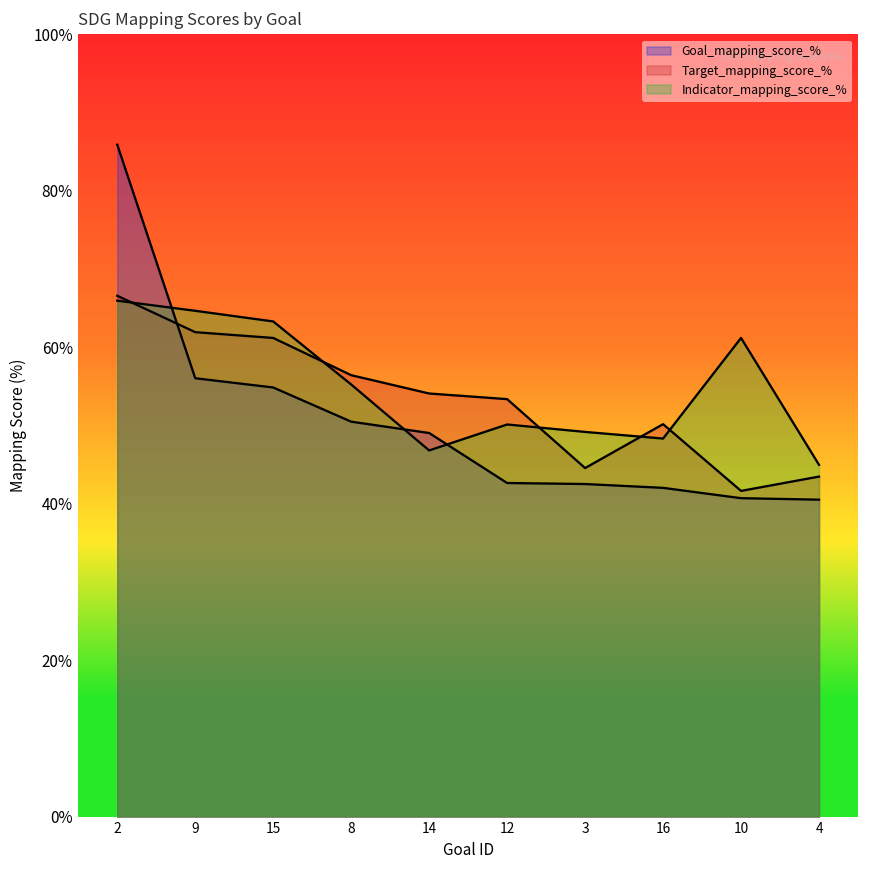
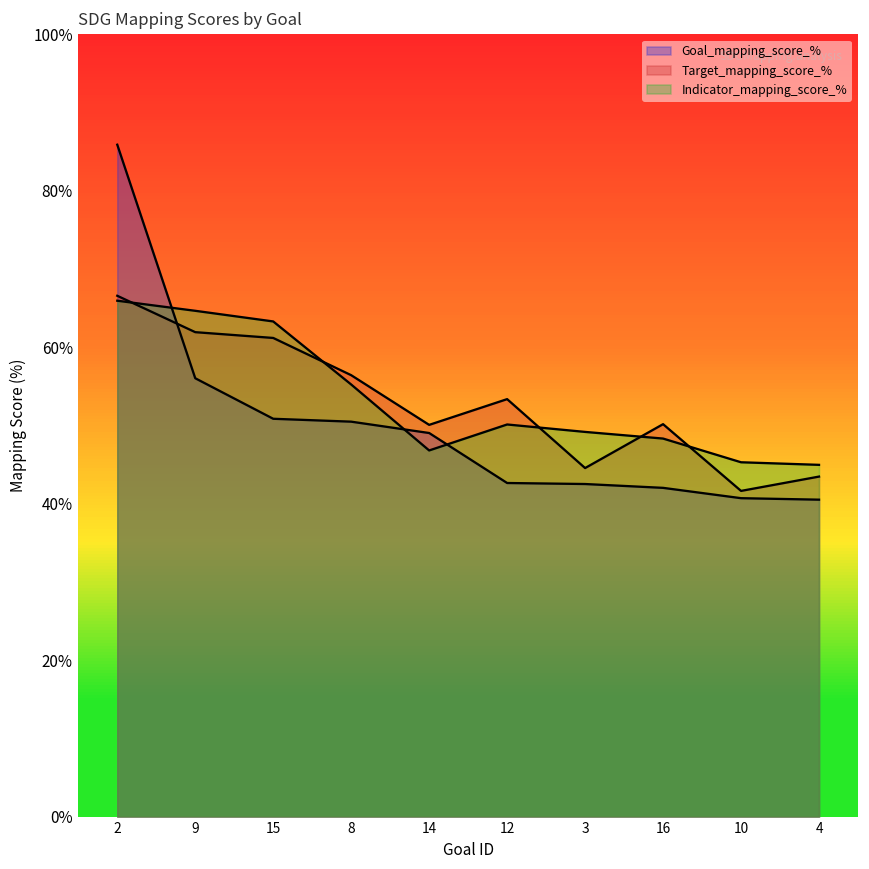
Goal_mapping_score_%, 15: 55% -> 51%
Target_mapping_score_%, 14: 54% -> 50%
Indicator_mapping_score_%, 10: 61% -> 45%
